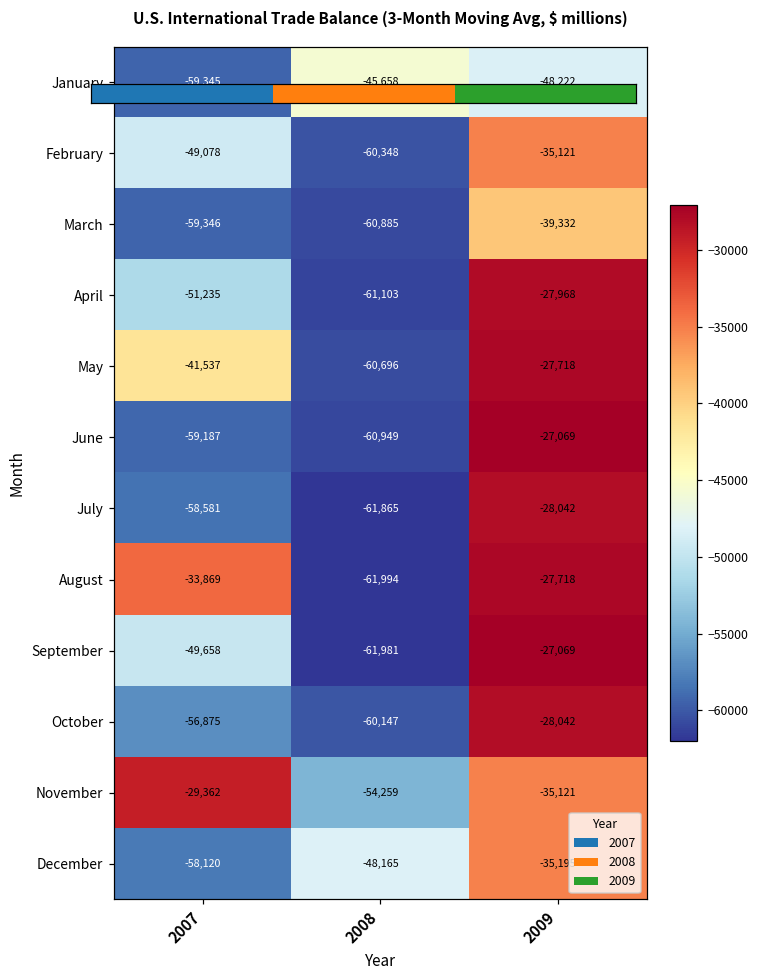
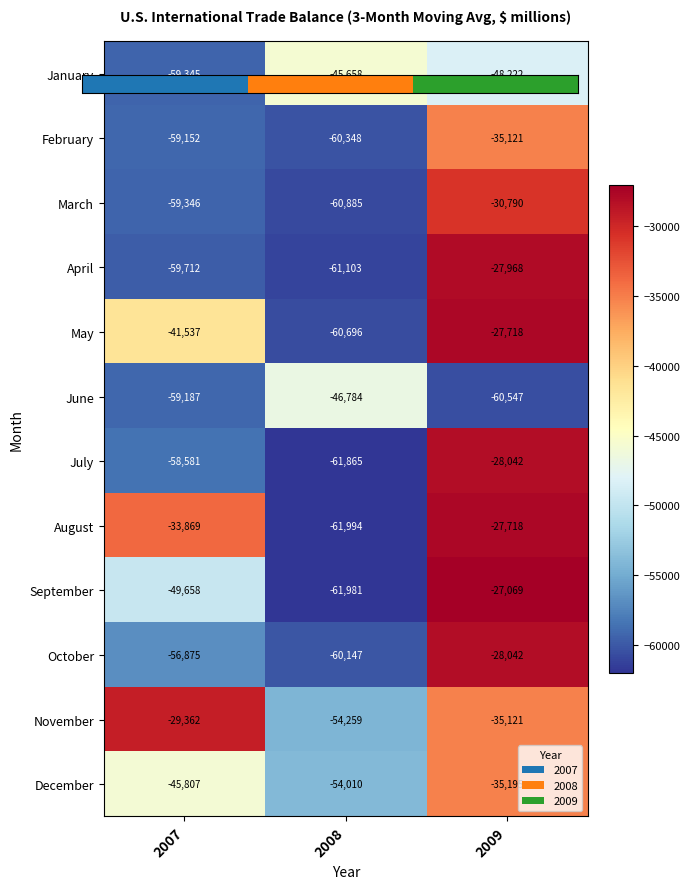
U.S. International Trade Balance (3-Month Moving Avg, $ millions), February, 2007: -49,078 -> -59,152
U.S. International Trade Balance (3-Month Moving Avg, $ millions), March, 2009: -39,332 -> -30,790
U.S. International Trade Balance (3-Month Moving Avg, $ millions), April, 2007: -51,235 -> -59,712
U.S. International Trade Balance (3-Month Moving Avg, $ millions), June, 2008: -60,949 -> -46,784
U.S. International Trade Balance (3-Month Moving Avg, $ millions), June, 2009: -27,069 -> -60,547
U.S. International Trade Balance (3-Month Moving Avg, $ millions), December, 2007: -58,120 -> -45,807
U.S. International Trade Balance (3-Month Moving Avg, $ millions), December, 2008: -48,165 -> -54,010
